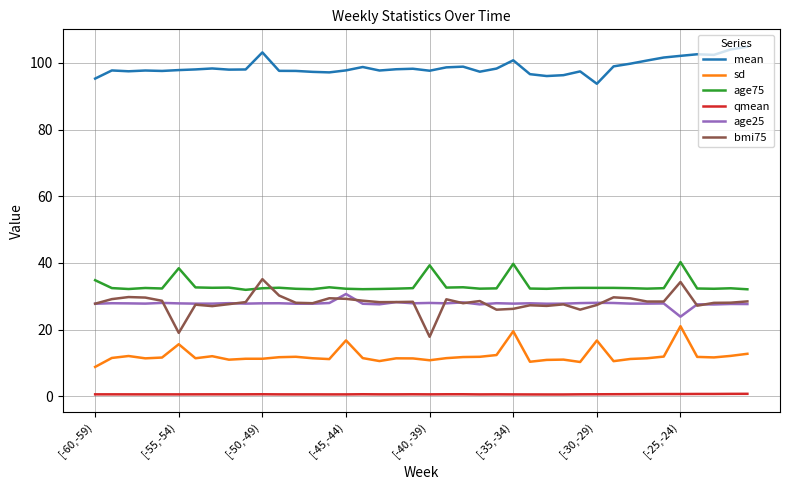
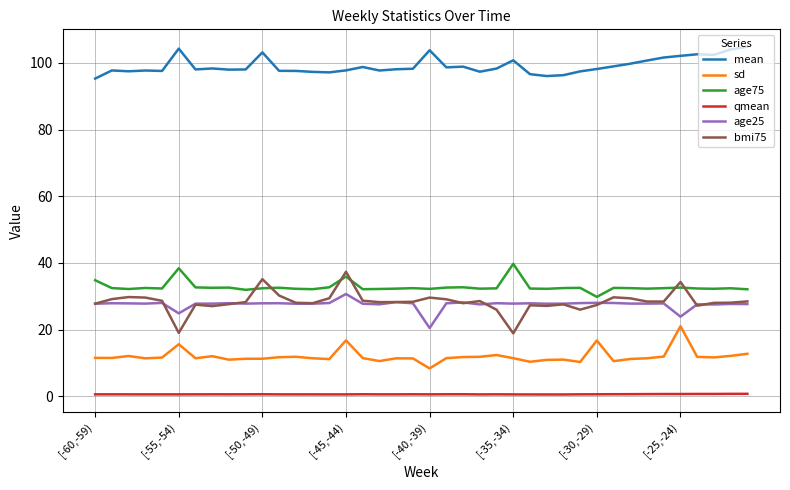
sd, [-60,-59): 9 -> 11
mean, [-55,-54): 98 -> 104
age25, [-55,-54): 28 -> 25
age75, [-45,-44): 32 -> 36
bmi75, [-45,-44): 29 -> 37
mean, [-40,-39): 98 -> 104
sd, [-40,-39): 11 -> 8
age75, [-40,-39): 39 -> 32
age25, [-40,-39): 28 -> 20
bmi75, [-40,-39): 18 -> 30
sd, [-35,-34): 19 -> 11
bmi75, [-35,-34): 26 -> 19
mean, [-30,-29): 94 -> 98
age75, [-30,-29): 32 -> 30
age75, [-25,-24): 40 -> 33
